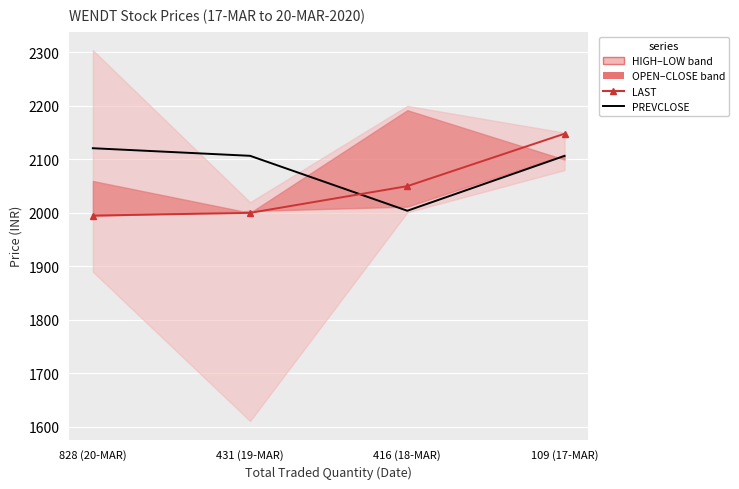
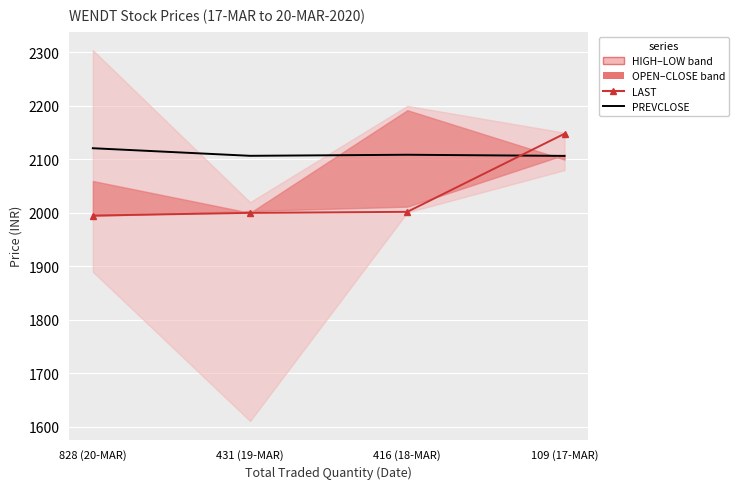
PREVCLOSE, 416 (18-MAR): 2000 -> 2110
LAST, 416 (18-MAR): 2050 -> 2000
